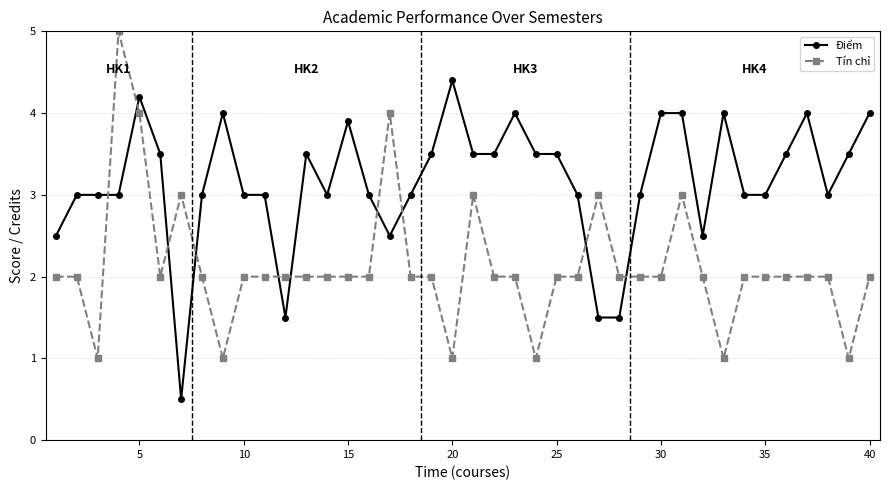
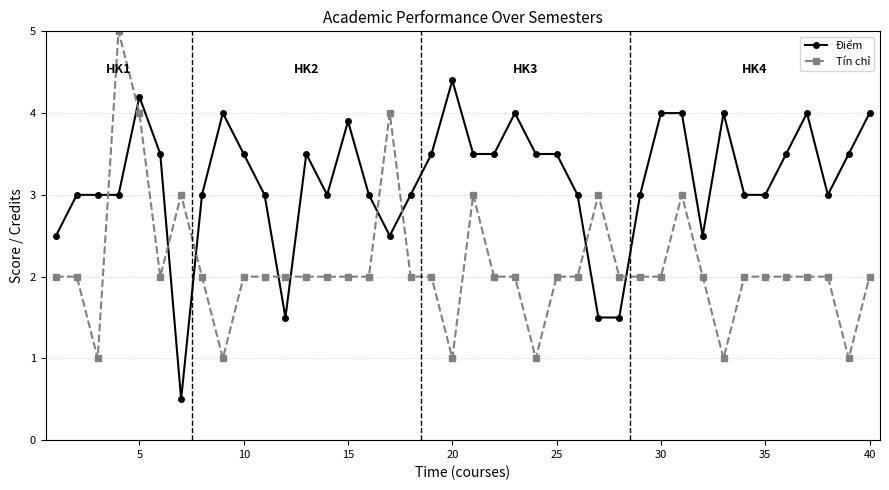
Điểm, 10: 3.0 -> 3.5
